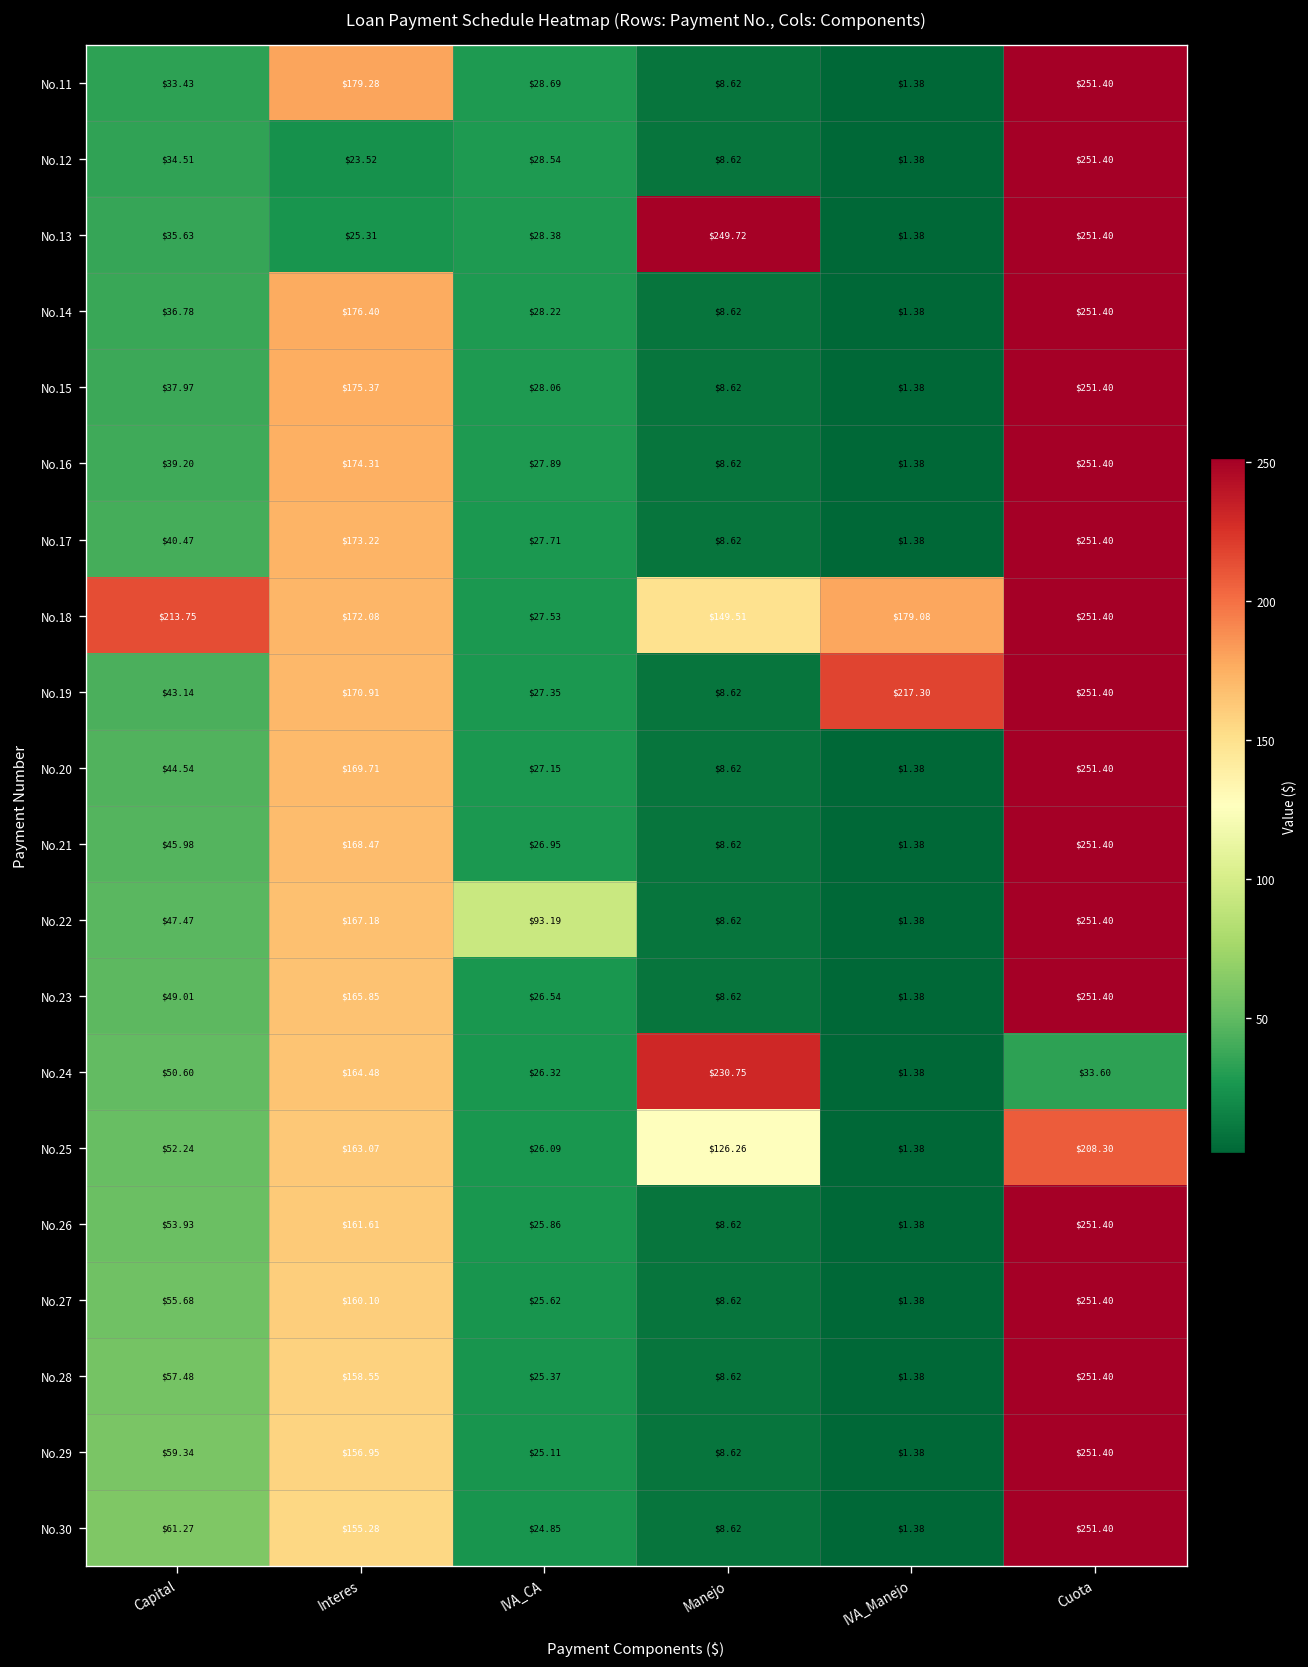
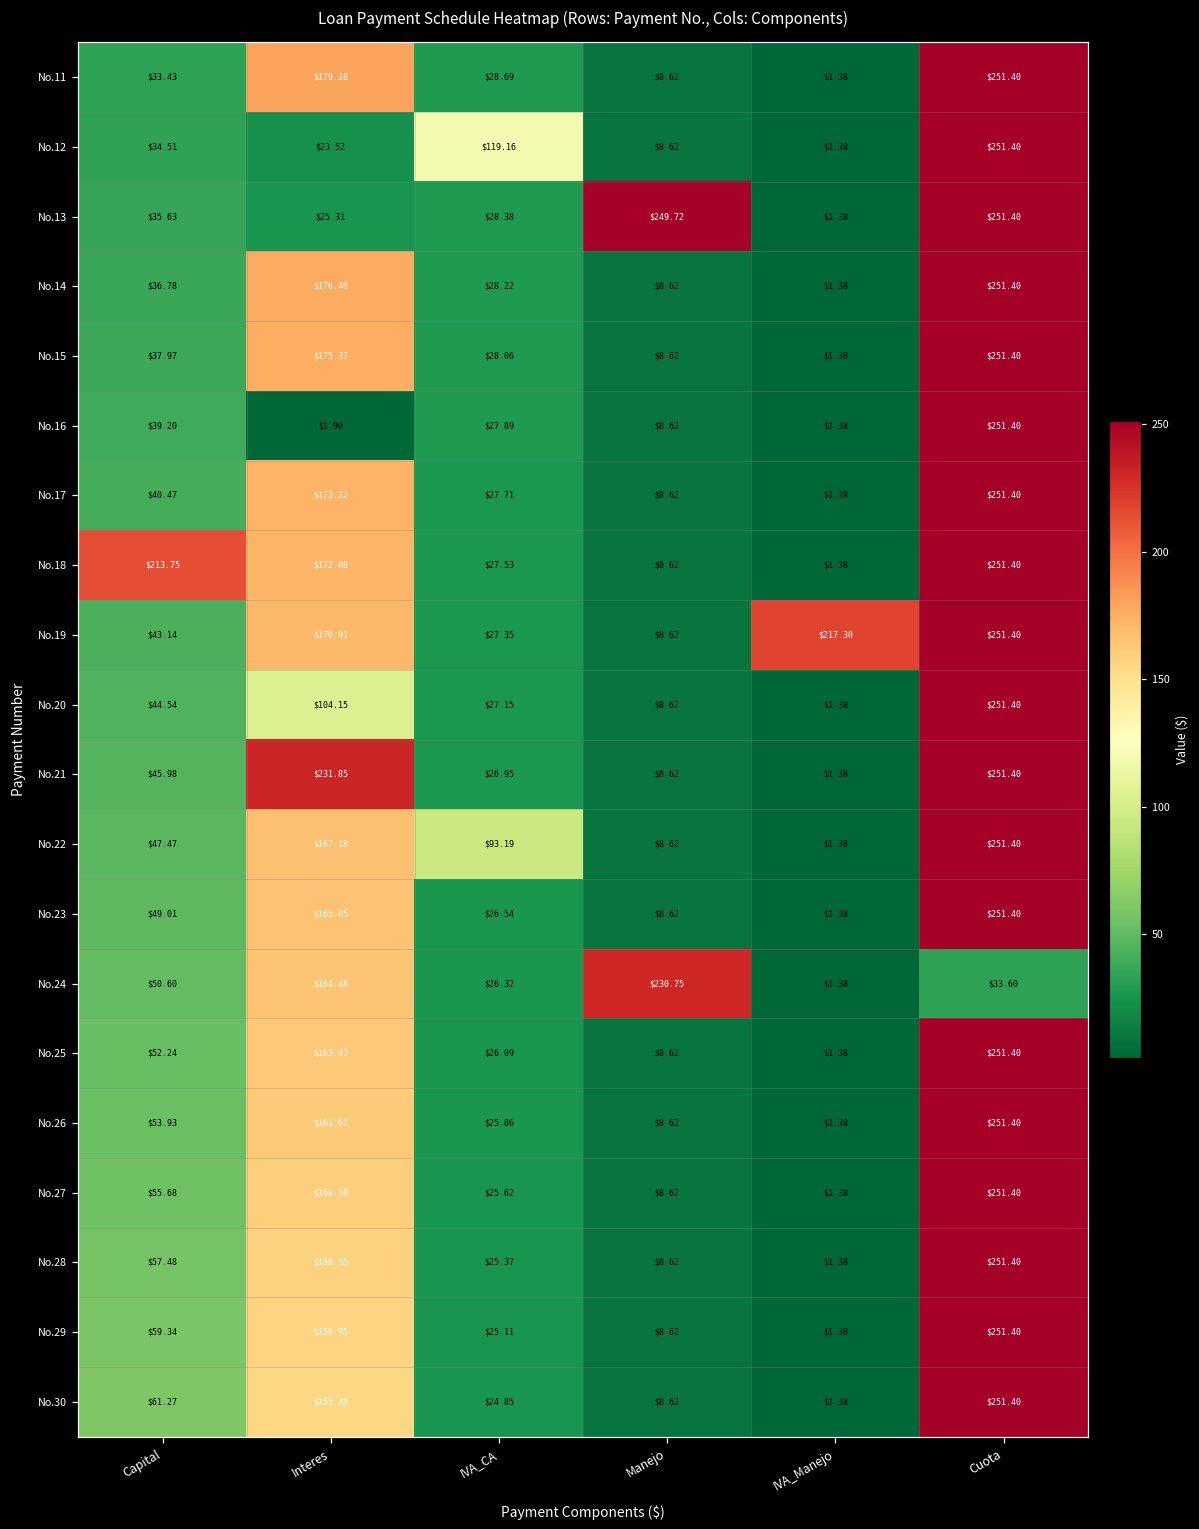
No.12, IVA_CA: $28.54 -> $119.16
No.16, Interes: $174.31 -> $1.90
No.18, Manejo: $149.51 -> $8.62
No.18, IVA_Manejo: $179.08 -> $1.38
No.20, Interes: $169.71 -> $104.15
No.21, Interes: $168.47 -> $231.85
No.25, Manejo: $126.26 -> $8.62
No.25, Cuota: $208.30 -> $251.40
